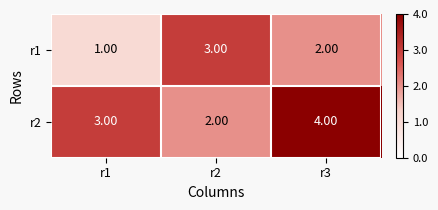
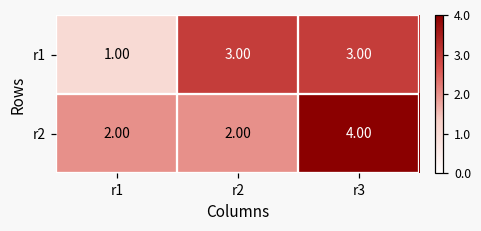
r1, r3: 2.00 -> 3.00
r2, r1: 3.00 -> 2.00
